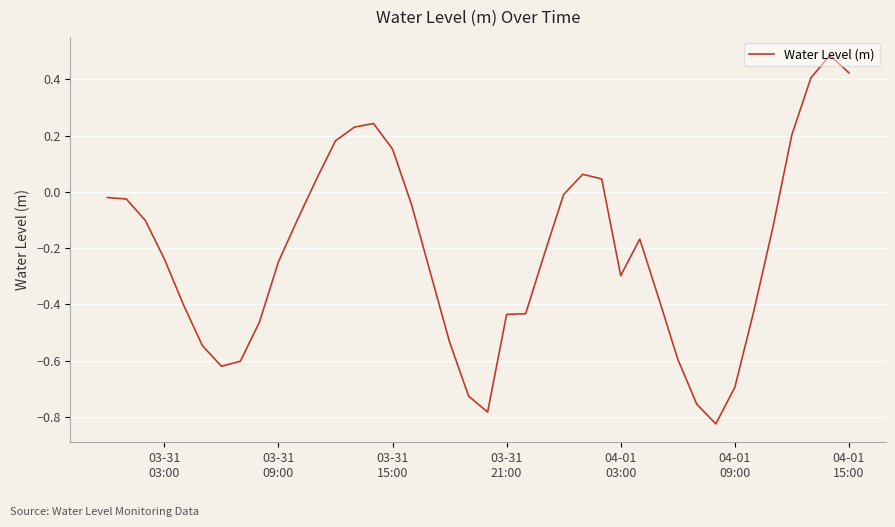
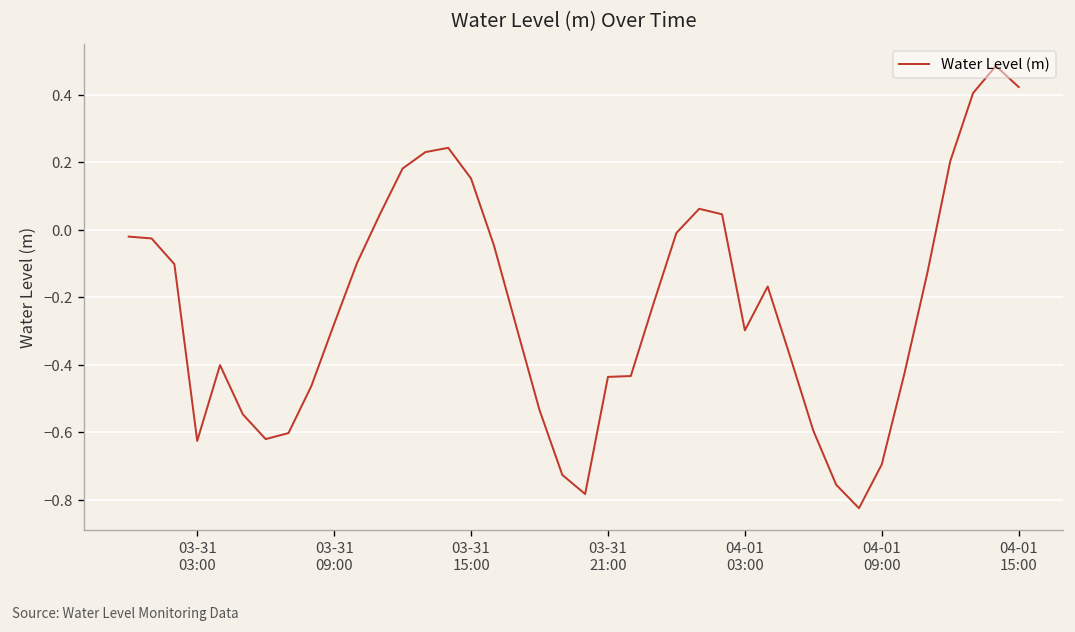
03-31 03:00: -0.24 -> -0.63
03-31 09:00: -0.25 -> -0.28
